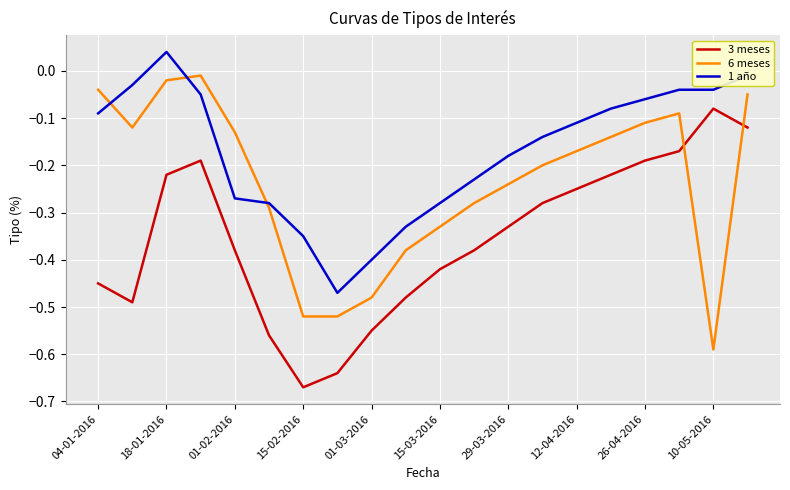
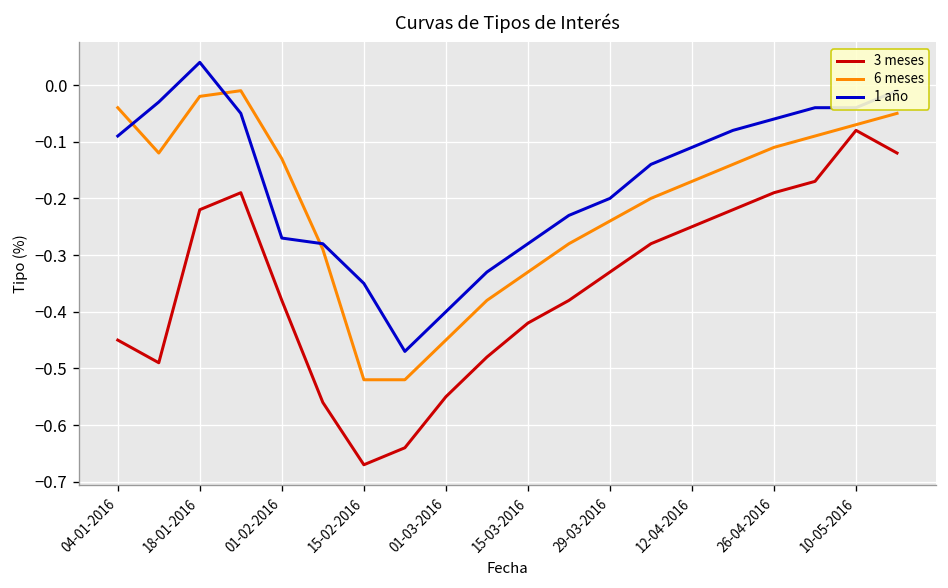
6 meses, 01-03-2016: -0.48 -> -0.45
1 año, 29-03-2016: -0.18 -> -0.20
6 meses, 10-05-2016: -0.59 -> -0.07
